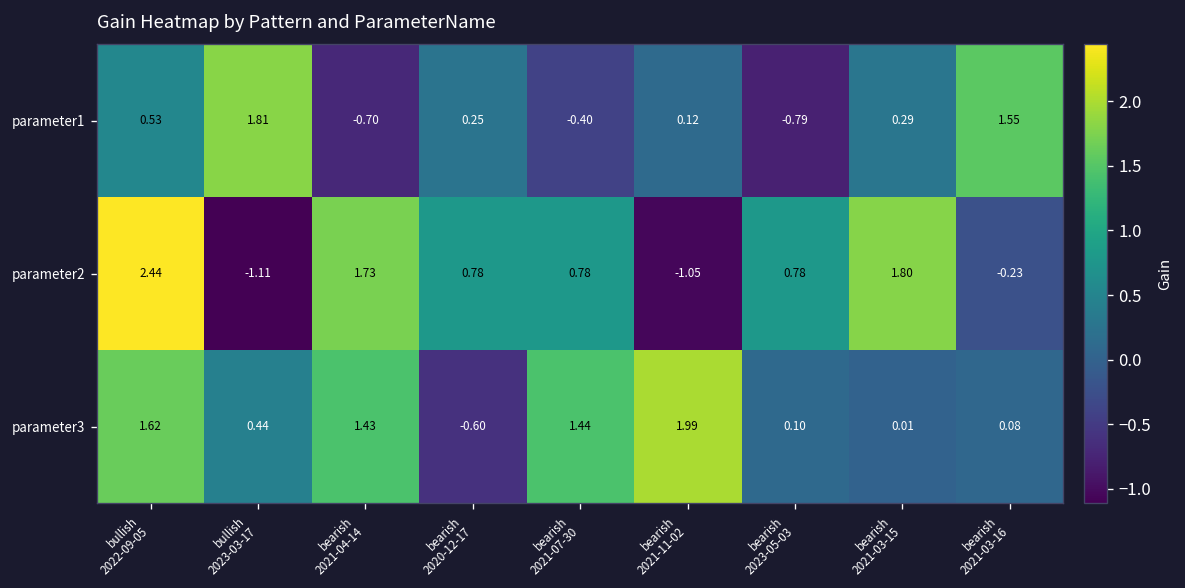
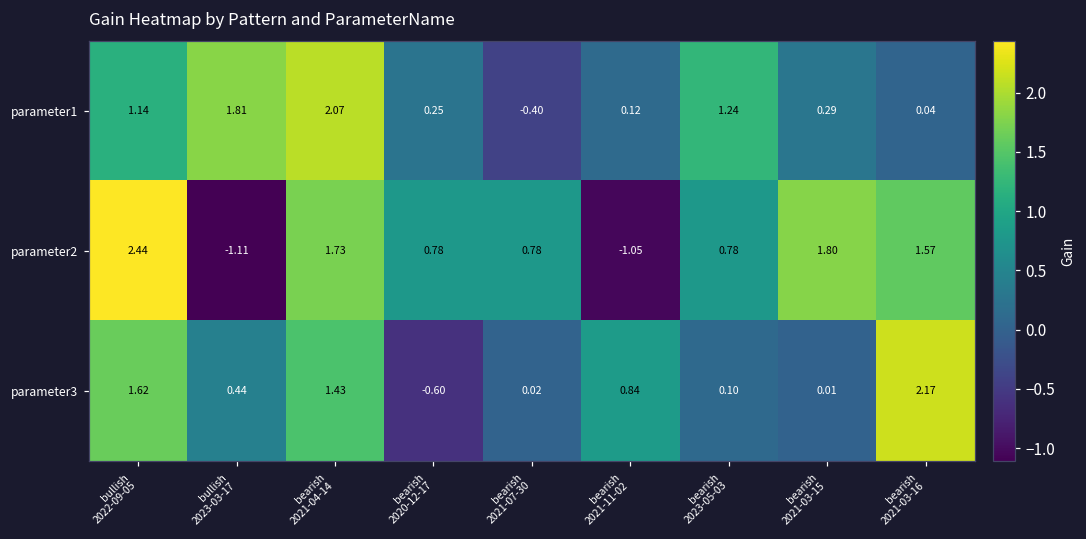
parameter1, bullish 2022-09-05: 0.53 -> 1.14
parameter1, bearish 2021-04-14: -0.70 -> 2.07
parameter1, bearish 2023-05-03: -0.79 -> 1.24
parameter1, bearish 2021-03-16: 1.55 -> 0.04
parameter2, bearish 2021-03-16: -0.23 -> 1.57
parameter3, bearish 2021-07-30: 1.44 -> 0.02
parameter3, bearish 2021-11-02: 1.99 -> 0.84
parameter3, bearish 2021-03-16: 0.08 -> 2.17
